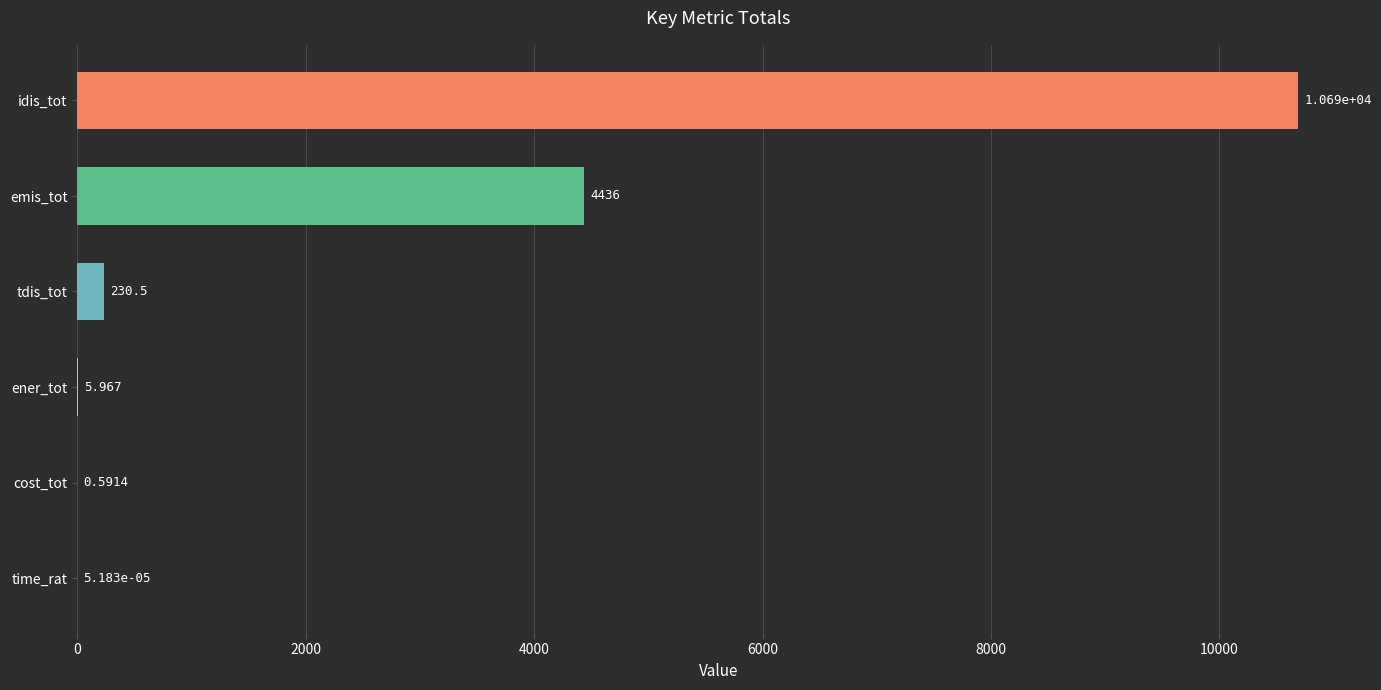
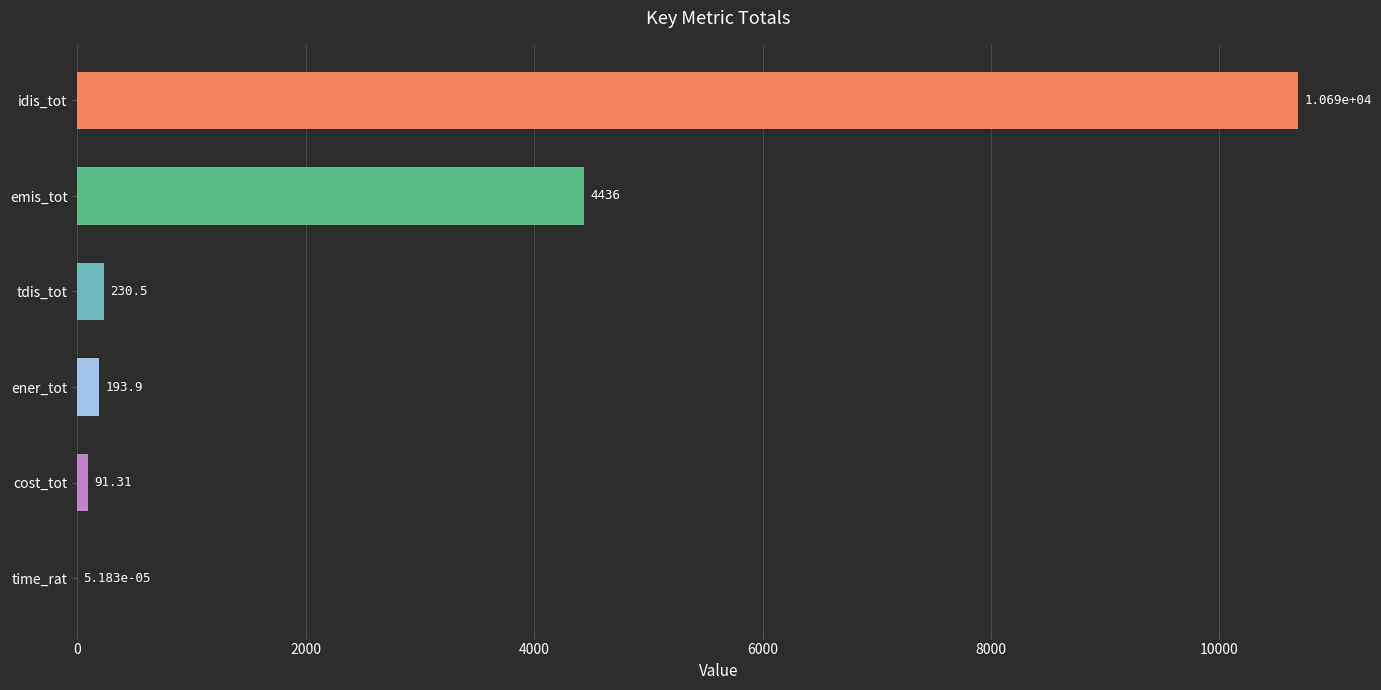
ener_tot: 5.967 -> 193.9
cost_tot: 0.5914 -> 91.31
